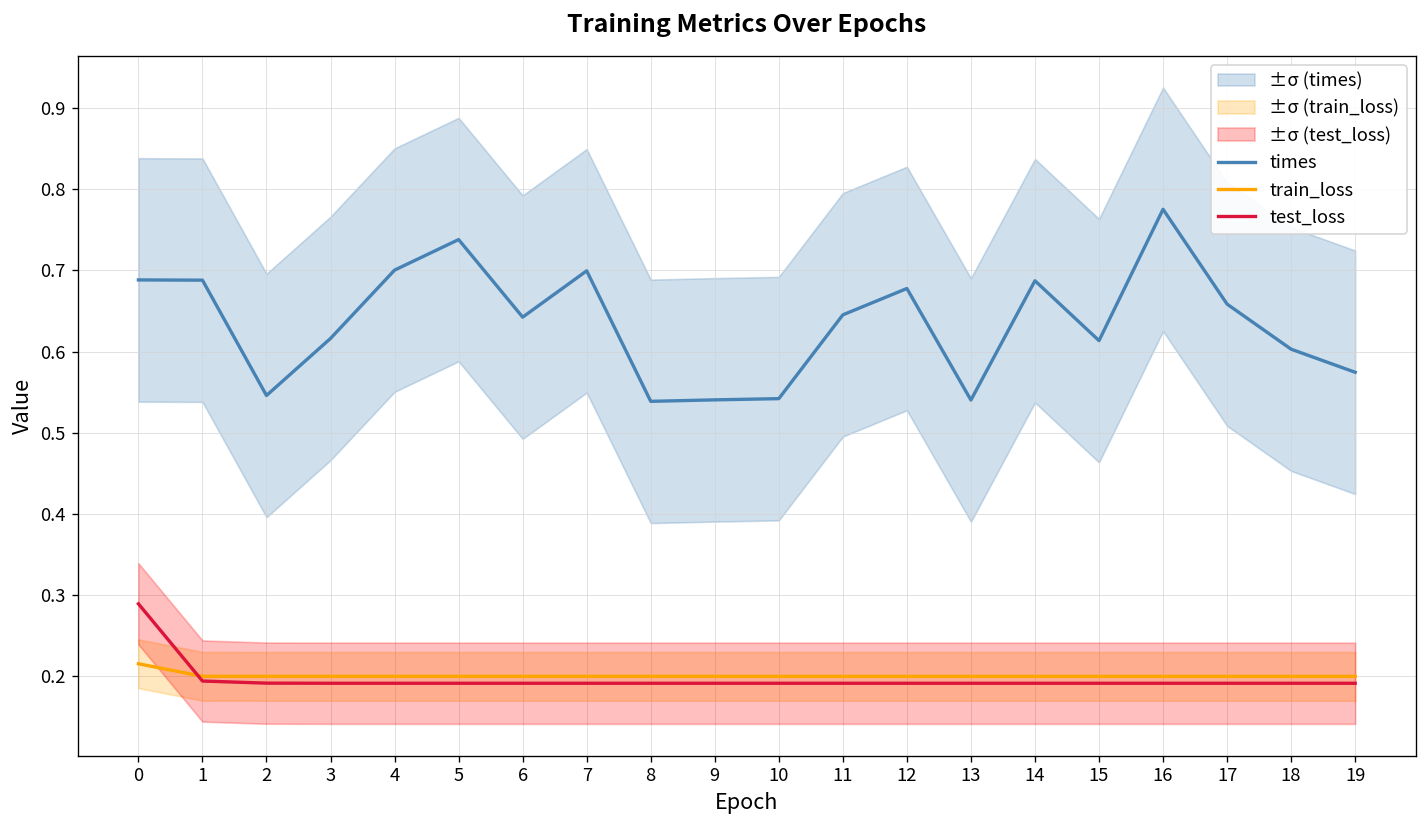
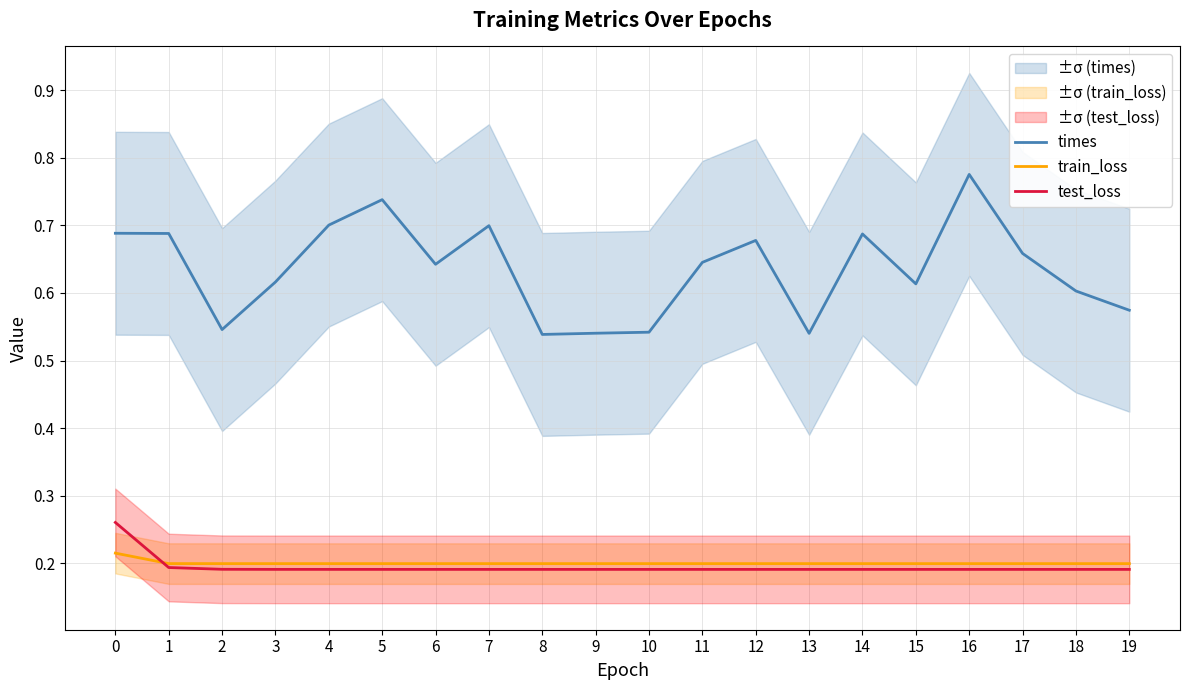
test_loss, 0: 0.29 -> 0.26
